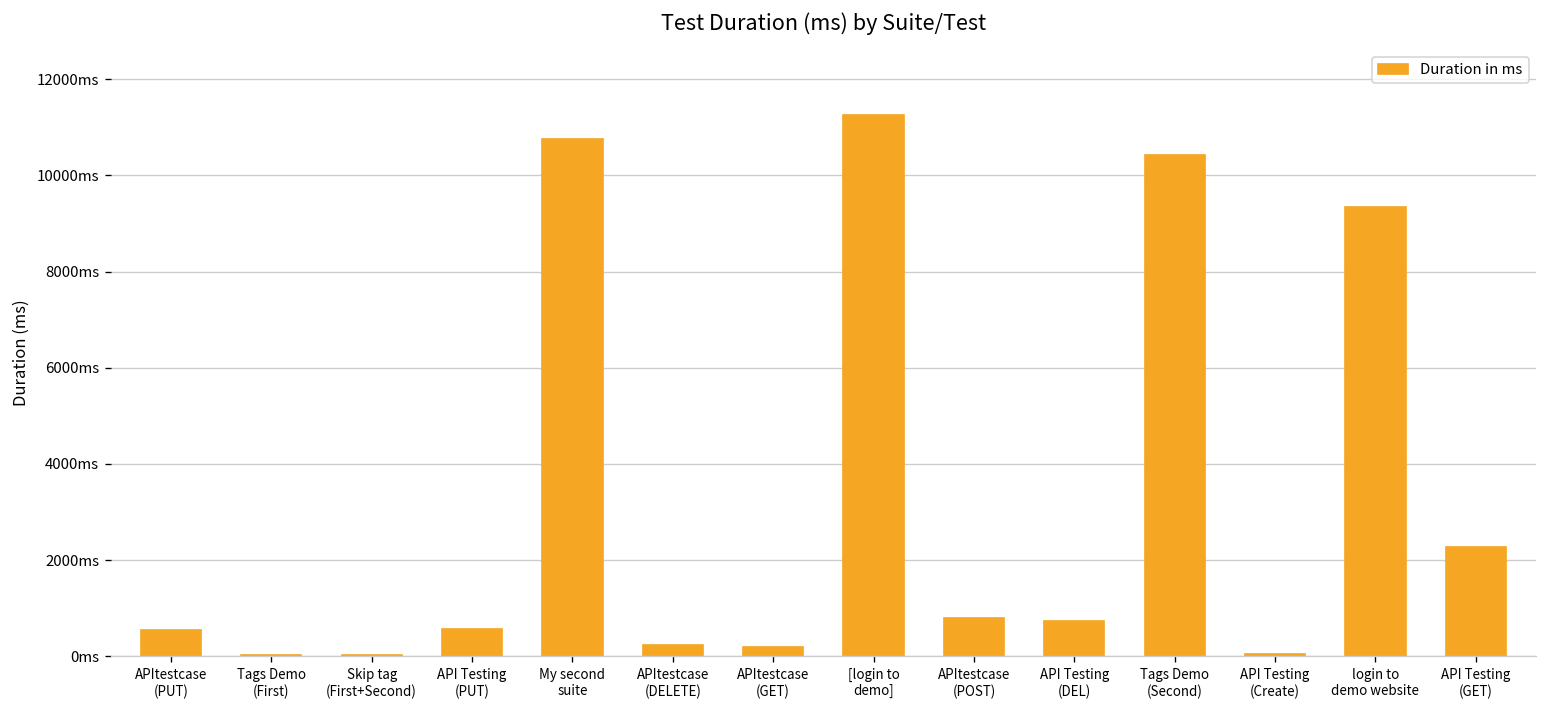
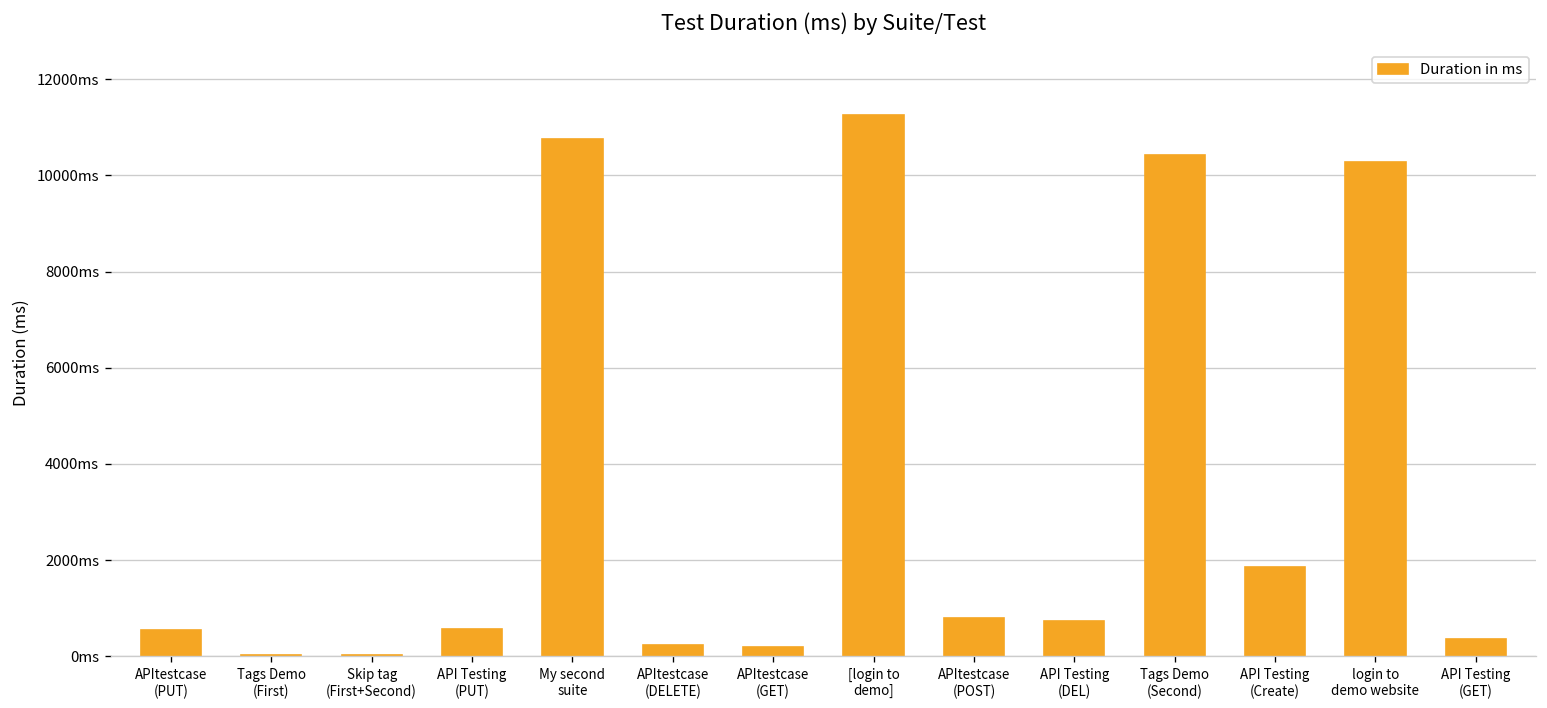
API Testing (Create): 100ms -> 1900ms
login to demo website: 9300ms -> 10300ms
API Testing (GET): 2300ms -> 400ms
